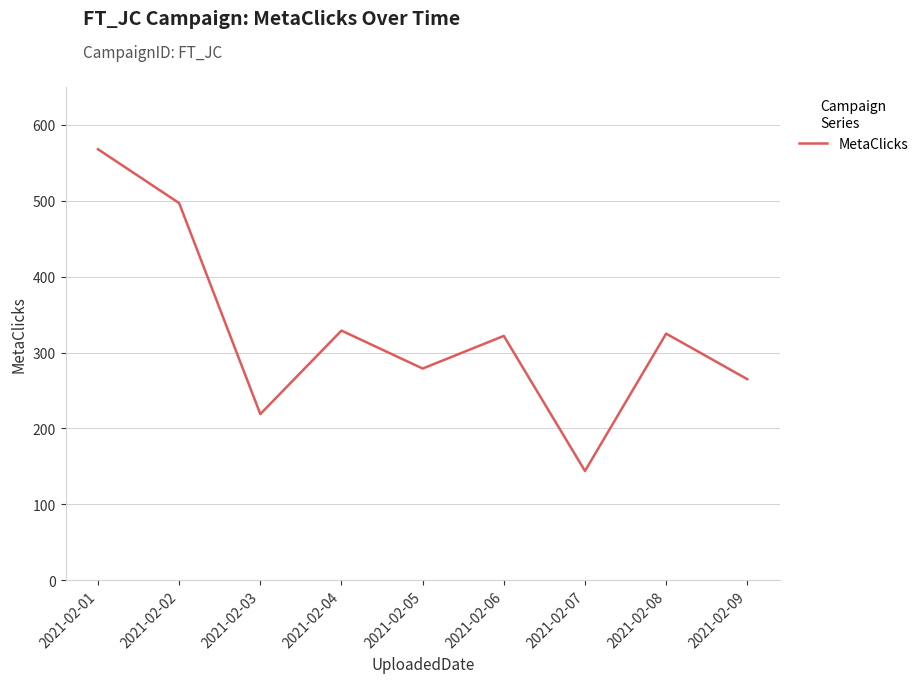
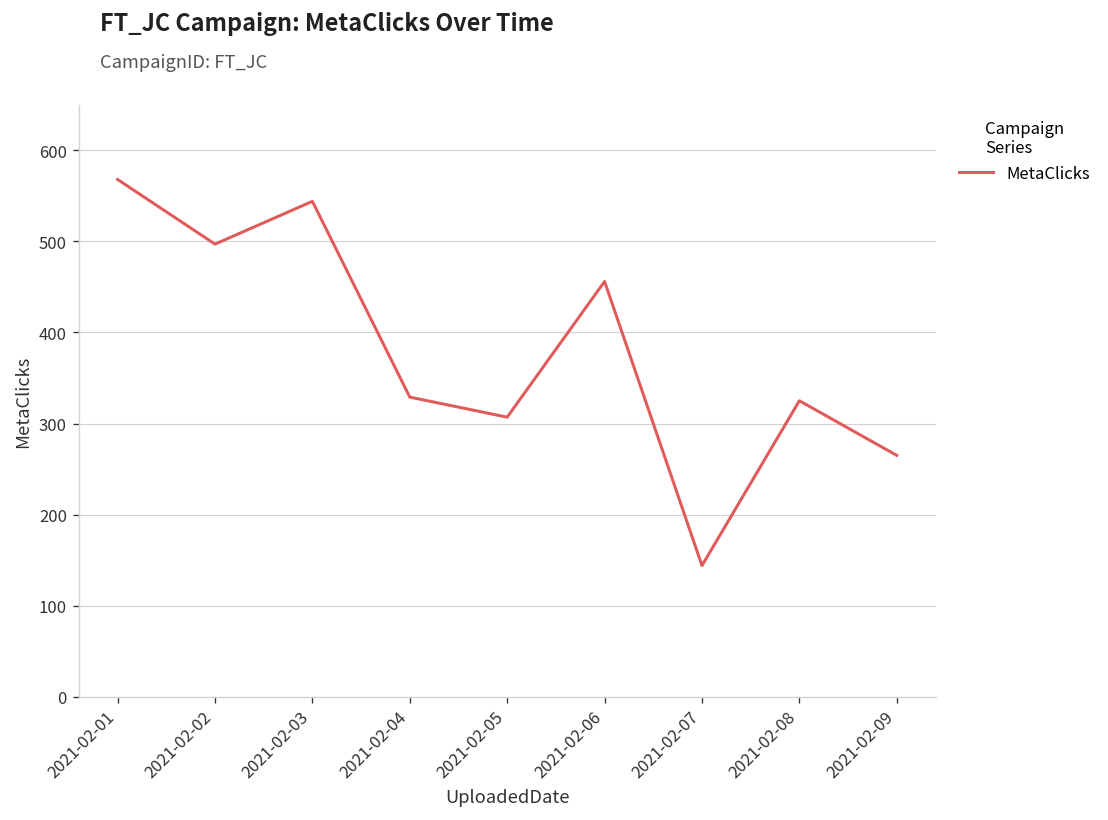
2021-02-03: 220 -> 540
2021-02-05: 280 -> 310
2021-02-06: 320 -> 460
